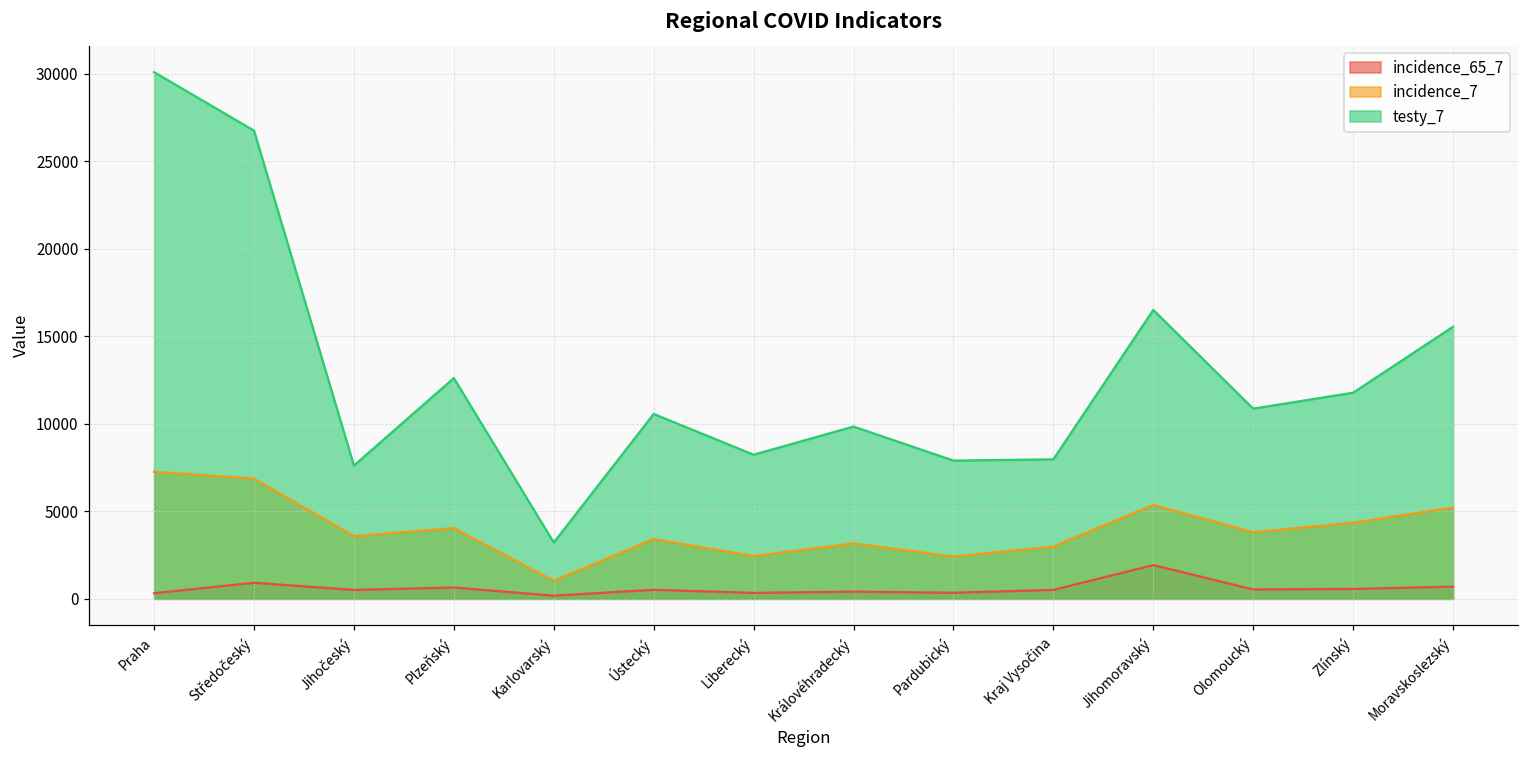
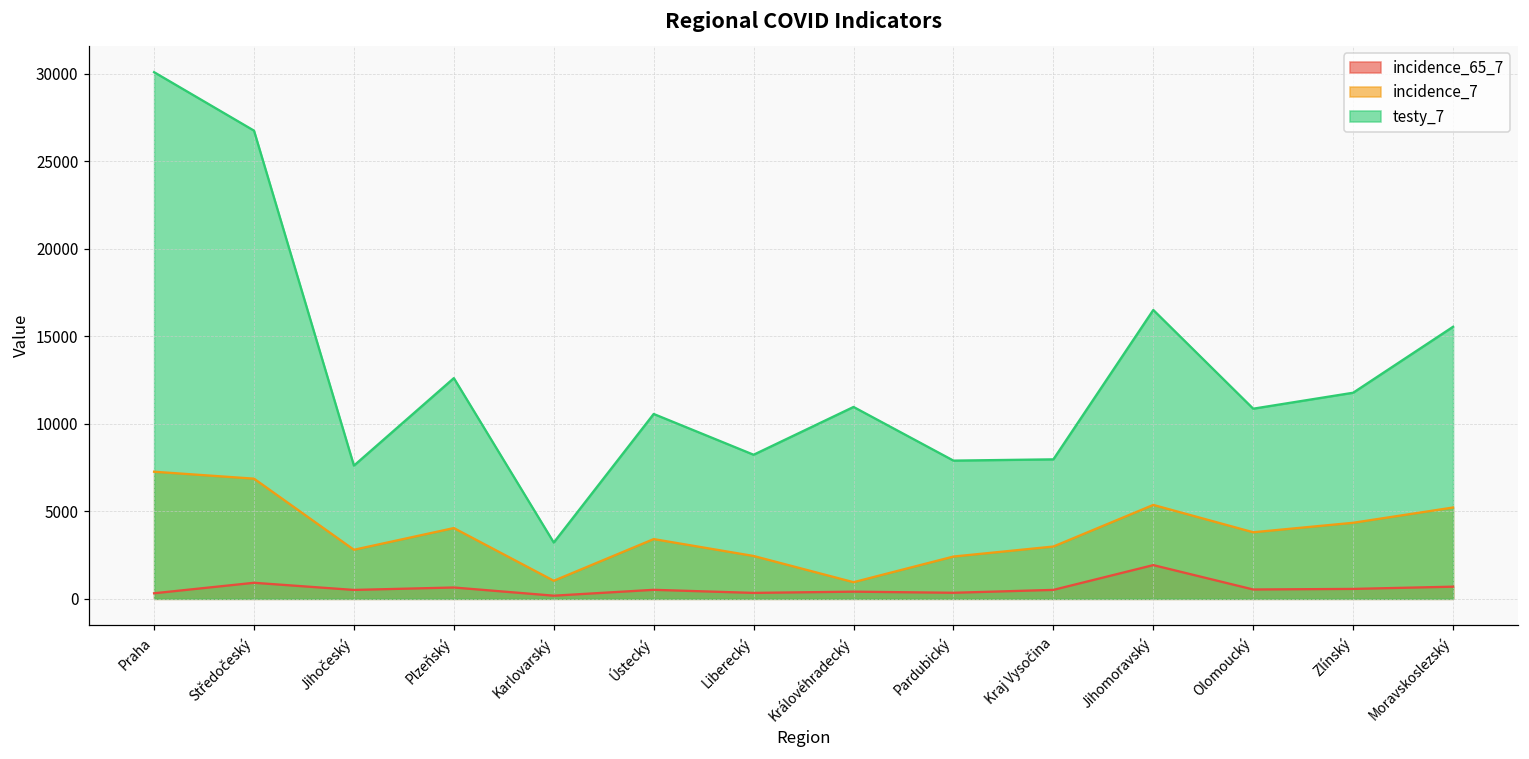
incidence_7, Jihočeský: 3600 -> 2800
incidence_7, Královéhradecký: 3200 -> 1000
testy_7, Královéhradecký: 9800 -> 11000
